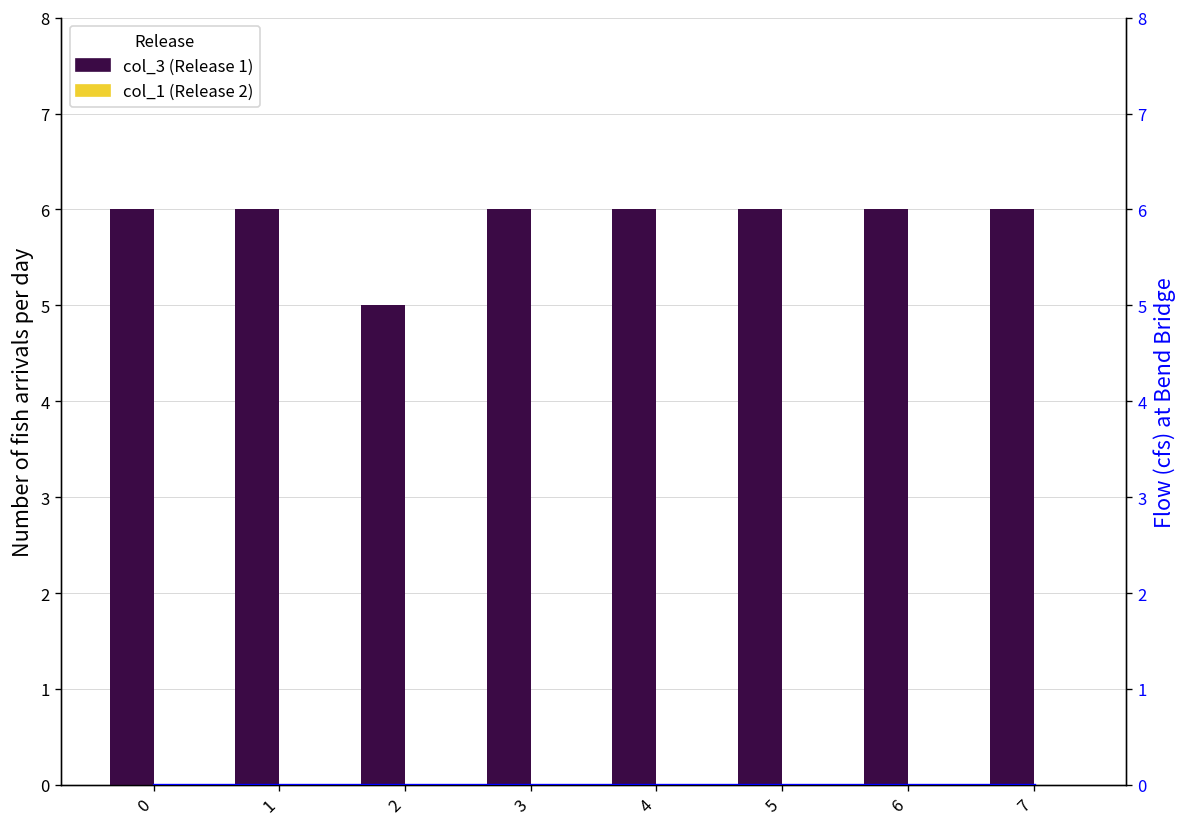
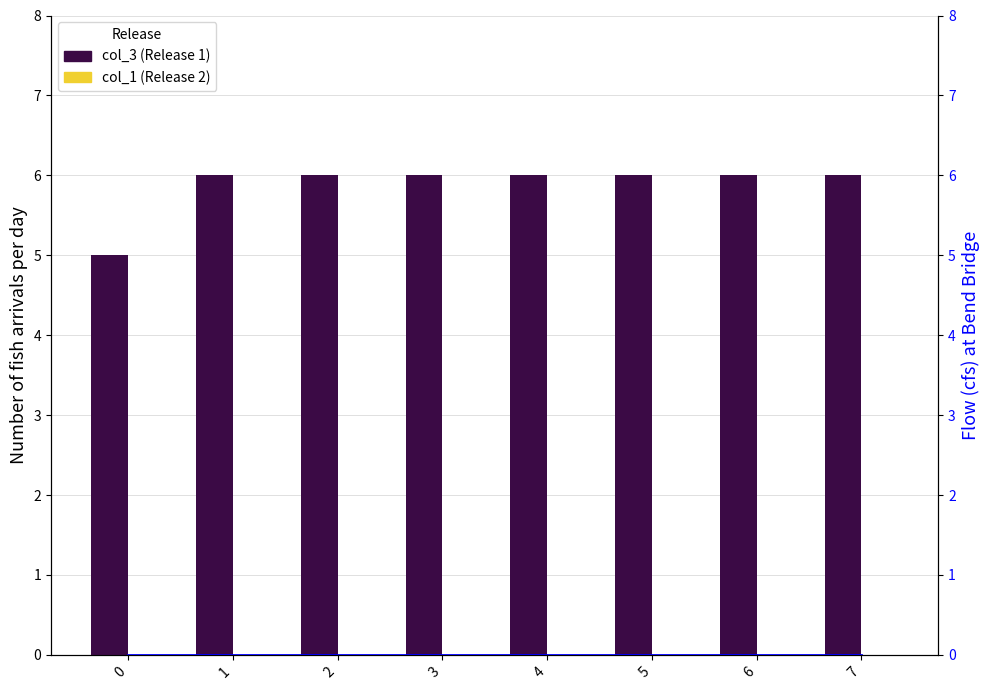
col_3 (Release 1), 0: 6 -> 5
col_3 (Release 1), 2: 5 -> 6
